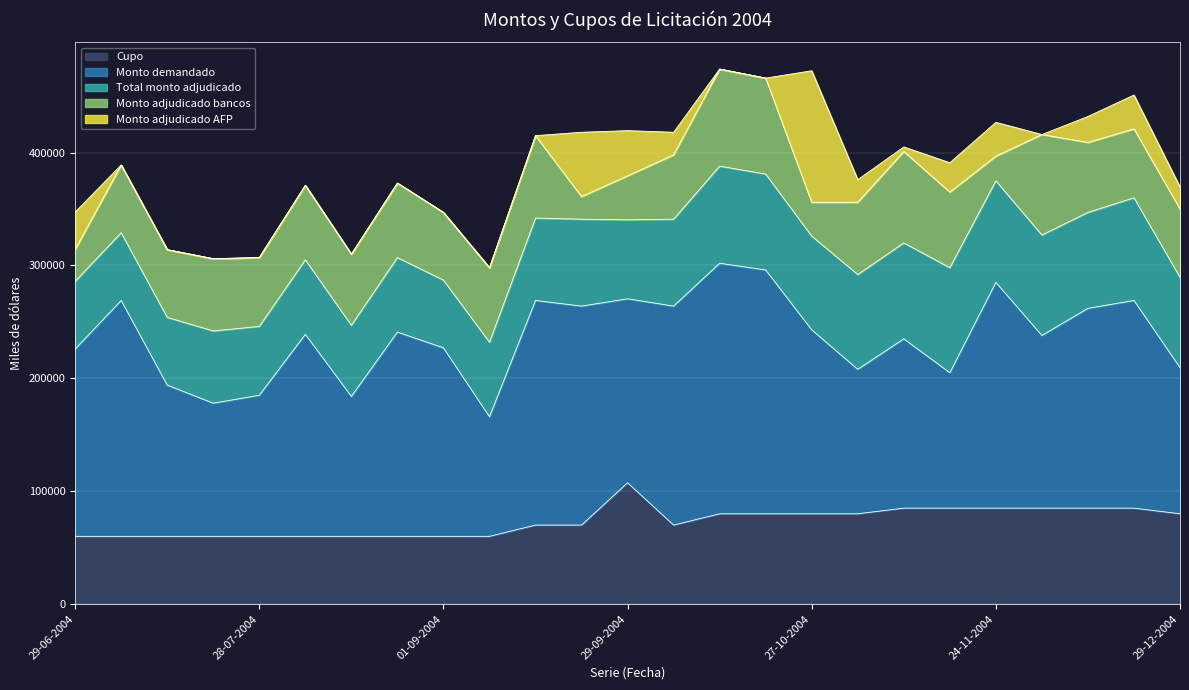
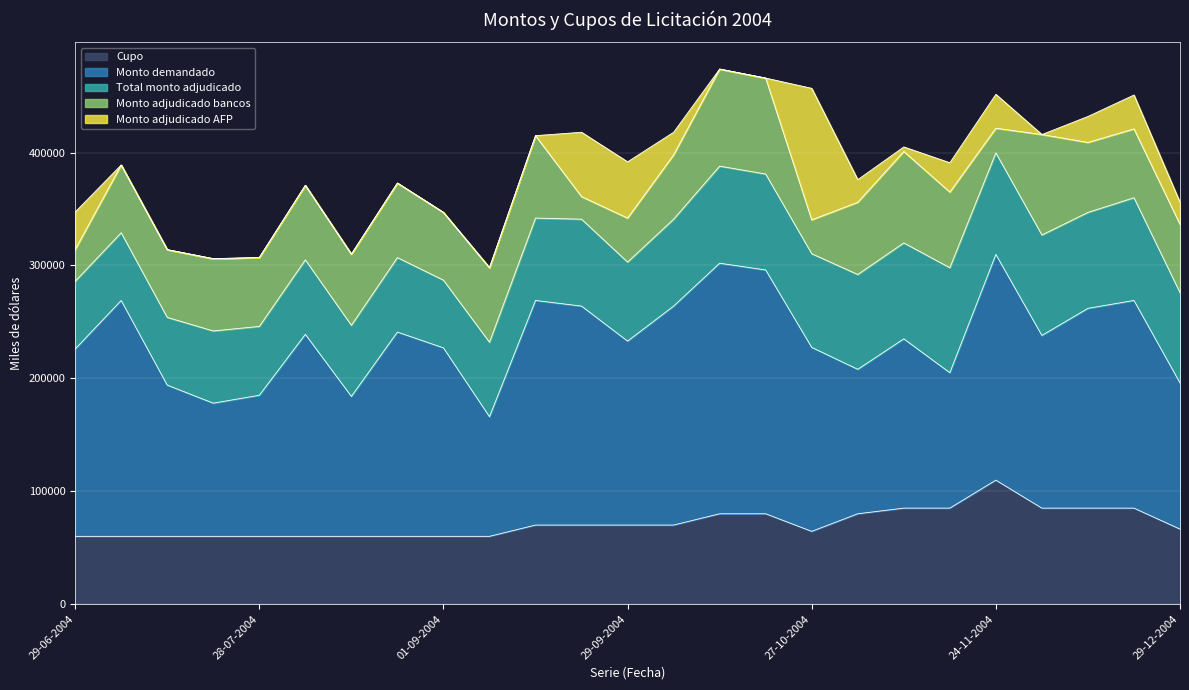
Cupo, 29-09-2004: 107000 -> 70000
Monto adjudicado AFP, 29-09-2004: 40000 -> 50000
Cupo, 27-10-2004: 80000 -> 64000
Cupo, 24-11-2004: 85000 -> 110000
Cupo, 29-12-2004: 80000 -> 66000
